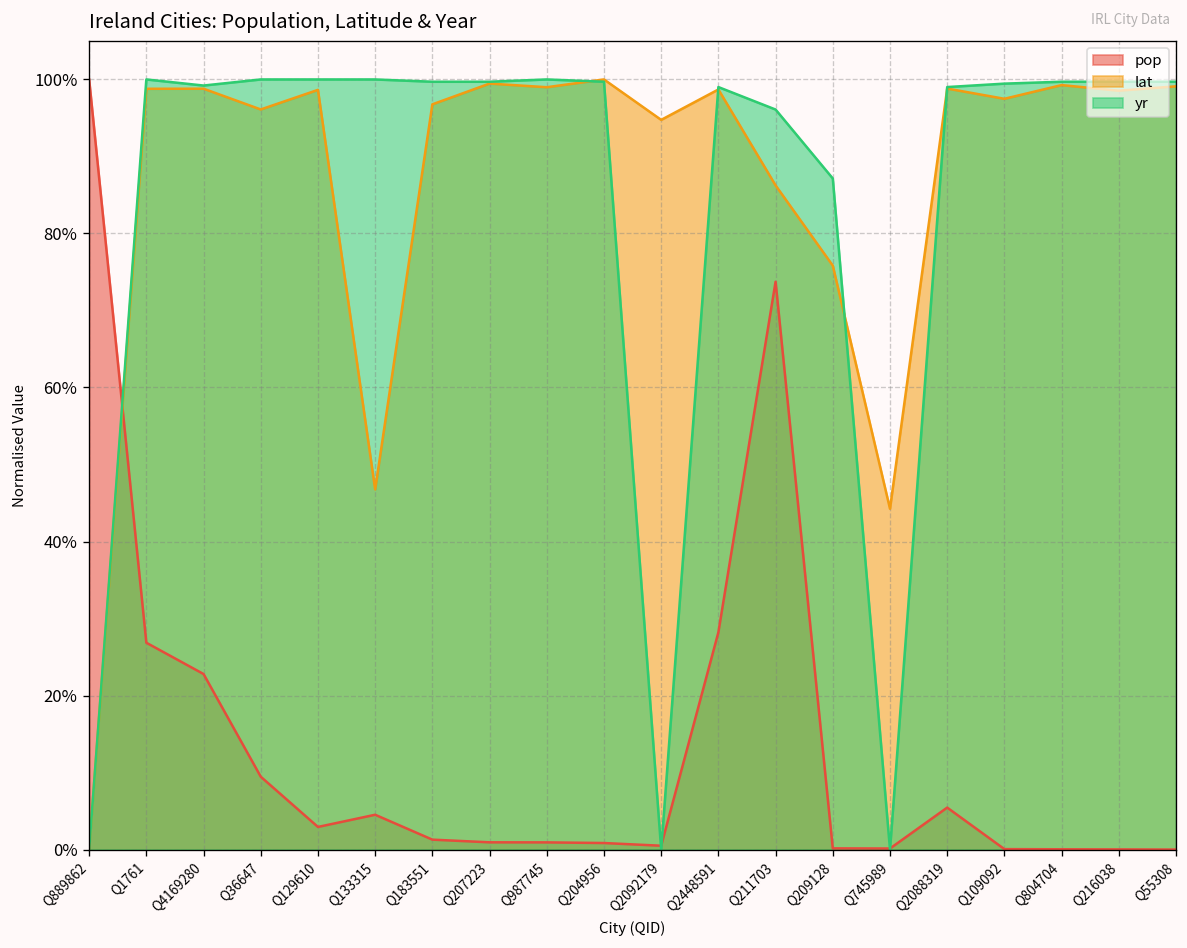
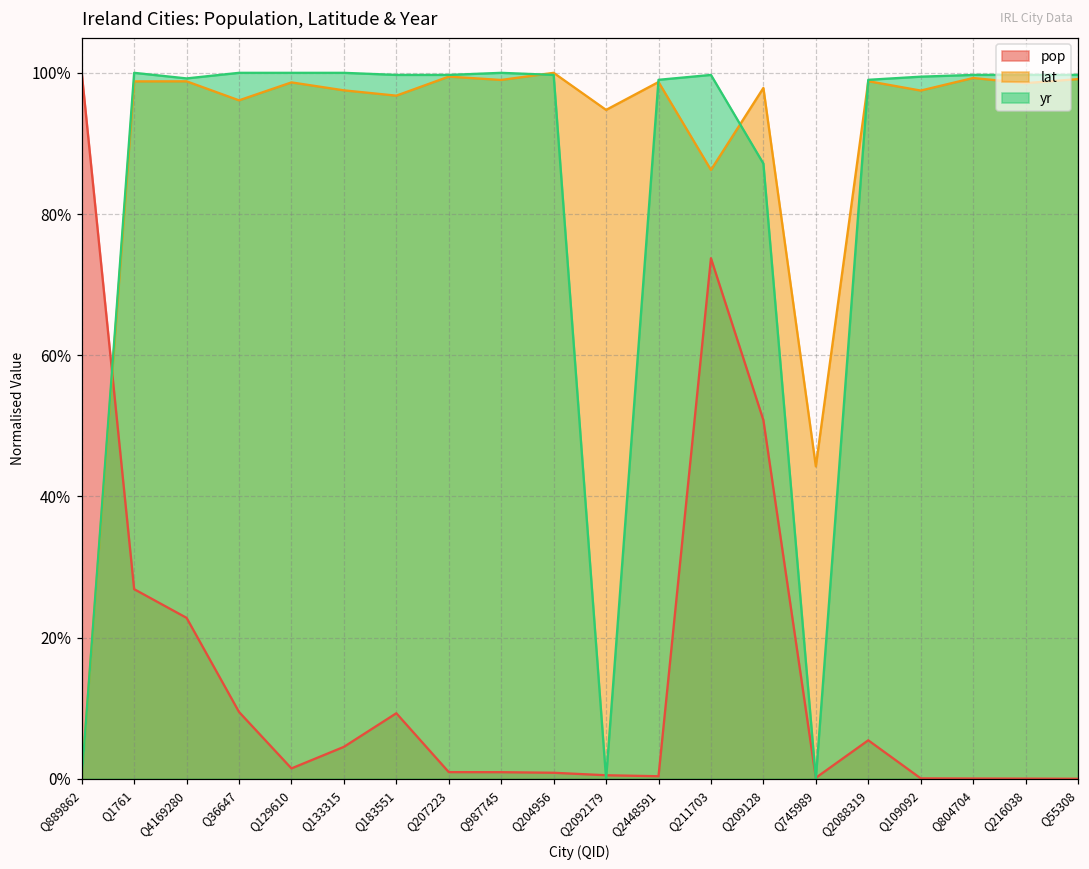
pop, Q129610: 3% -> 1%
lat, Q133315: 47% -> 98%
pop, Q183551: 1% -> 9%
pop, Q2448591: 28% -> 0%
yr, Q211703: 96% -> 100%
pop, Q209128: 0% -> 51%
lat, Q209128: 76% -> 98%
